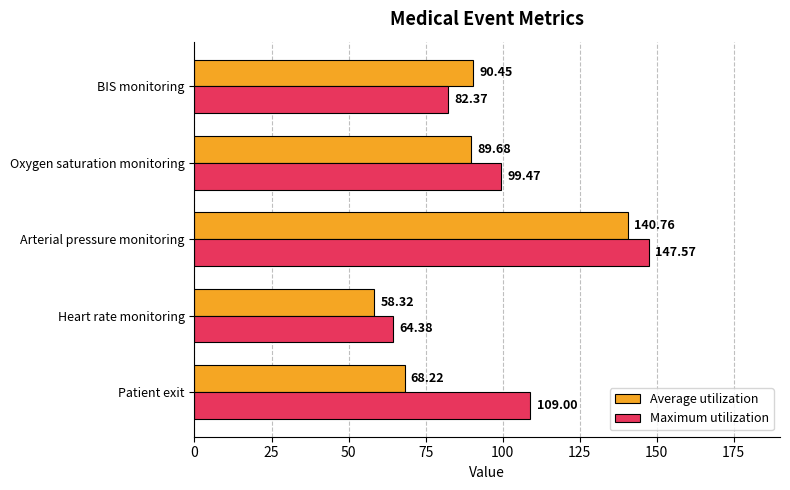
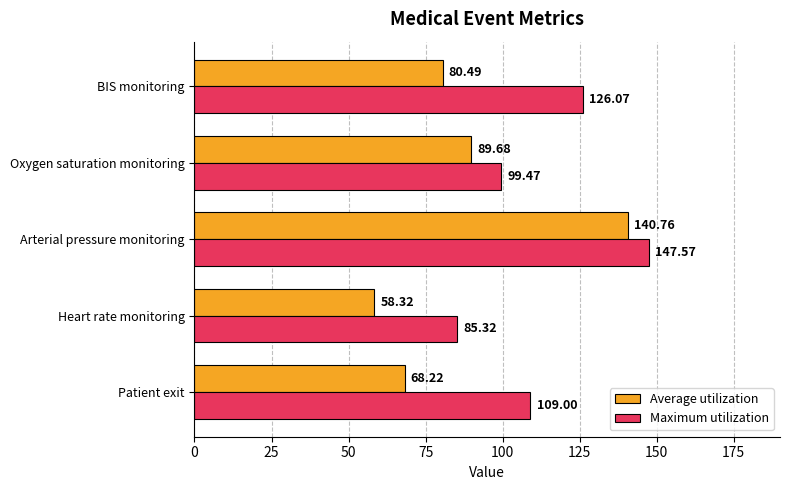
Average utilization, BIS monitoring: 90.45 -> 80.49
Maximum utilization, BIS monitoring: 82.37 -> 126.07
Maximum utilization, Heart rate monitoring: 64.38 -> 85.32
